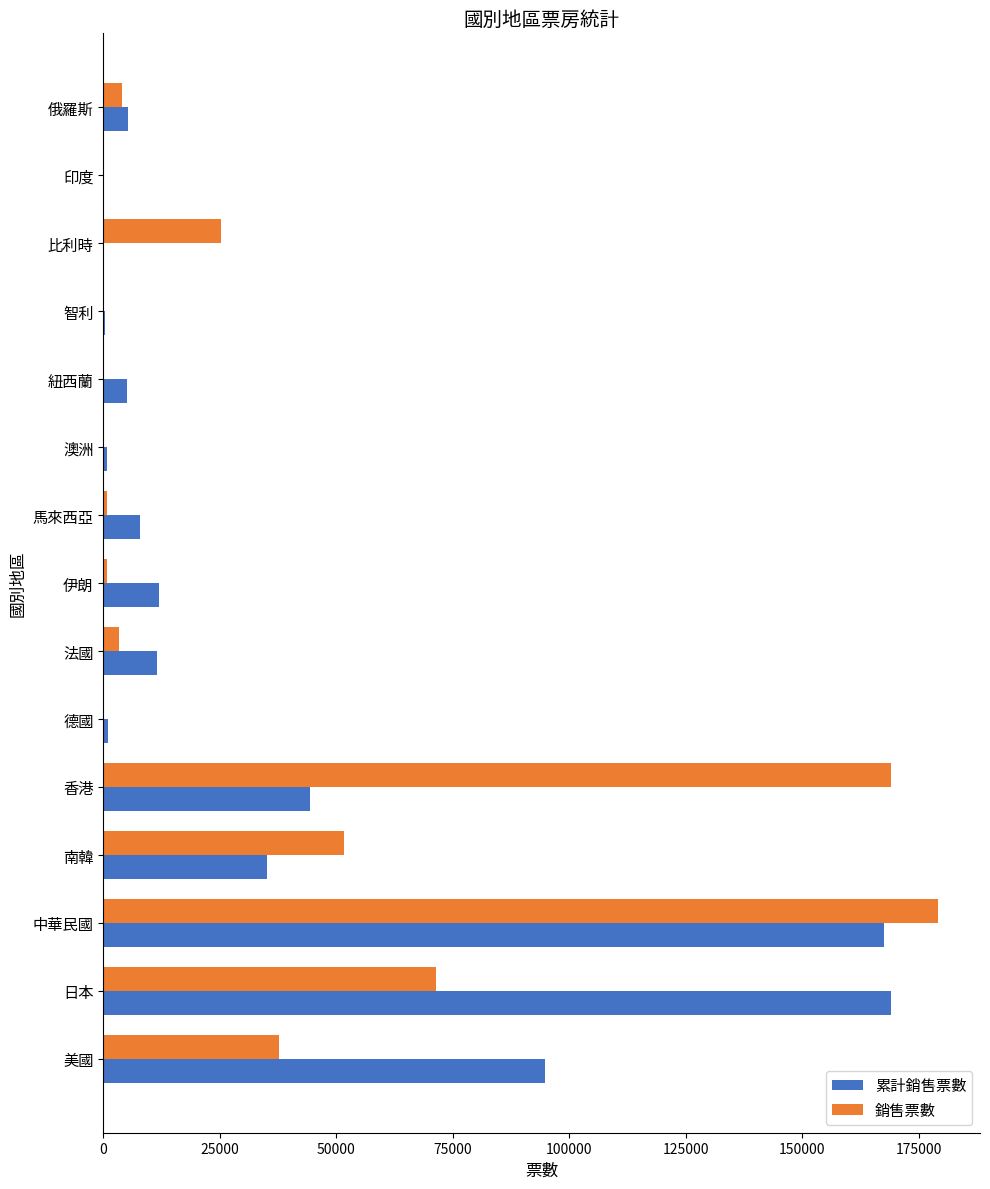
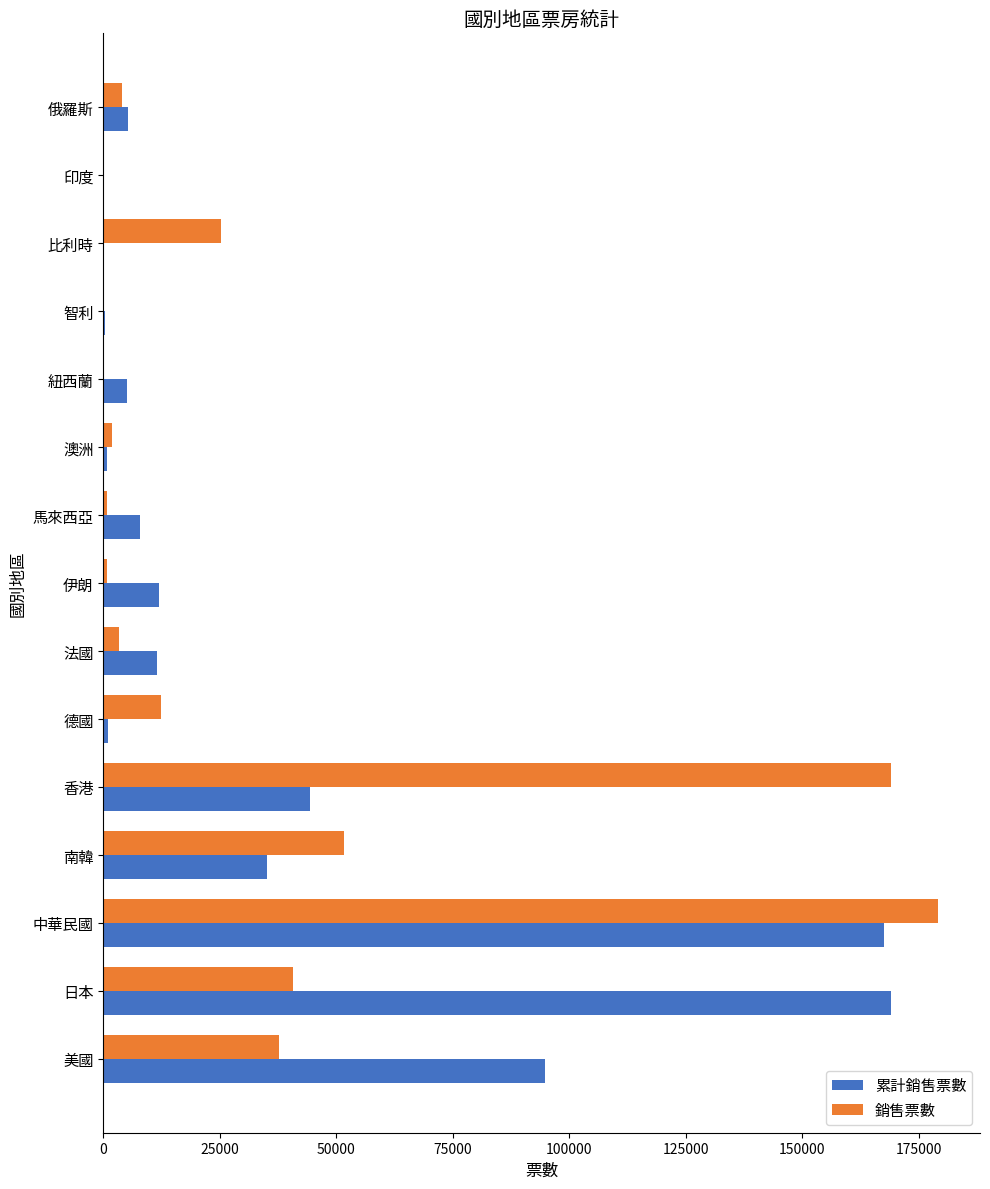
銷售票數, 澳洲: 0 -> 2000
銷售票數, 德國: 0 -> 12000
銷售票數, 日本: 71000 -> 41000
